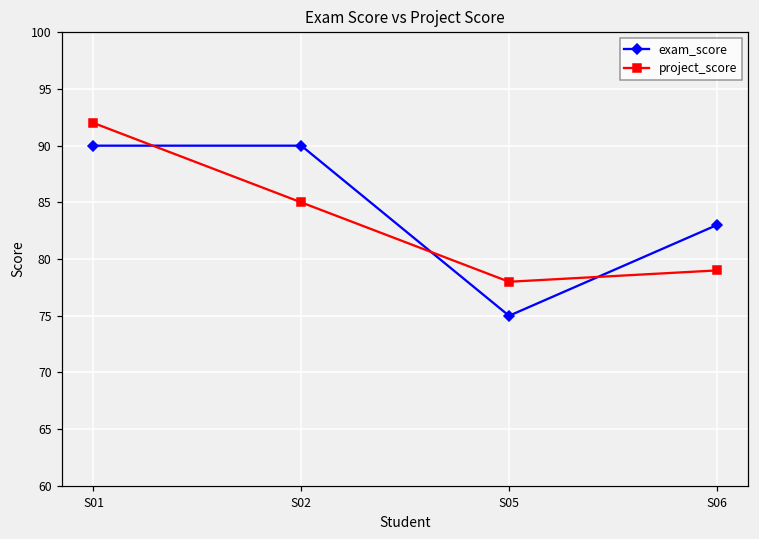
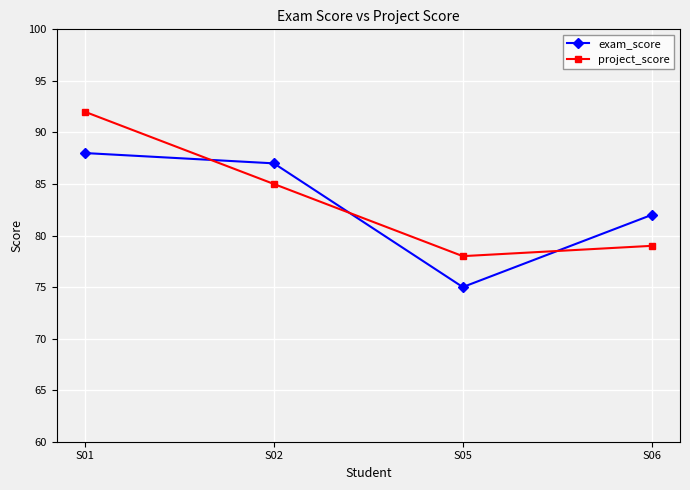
exam_score, S01: 90 -> 88
exam_score, S02: 90 -> 87
exam_score, S06: 83 -> 82
